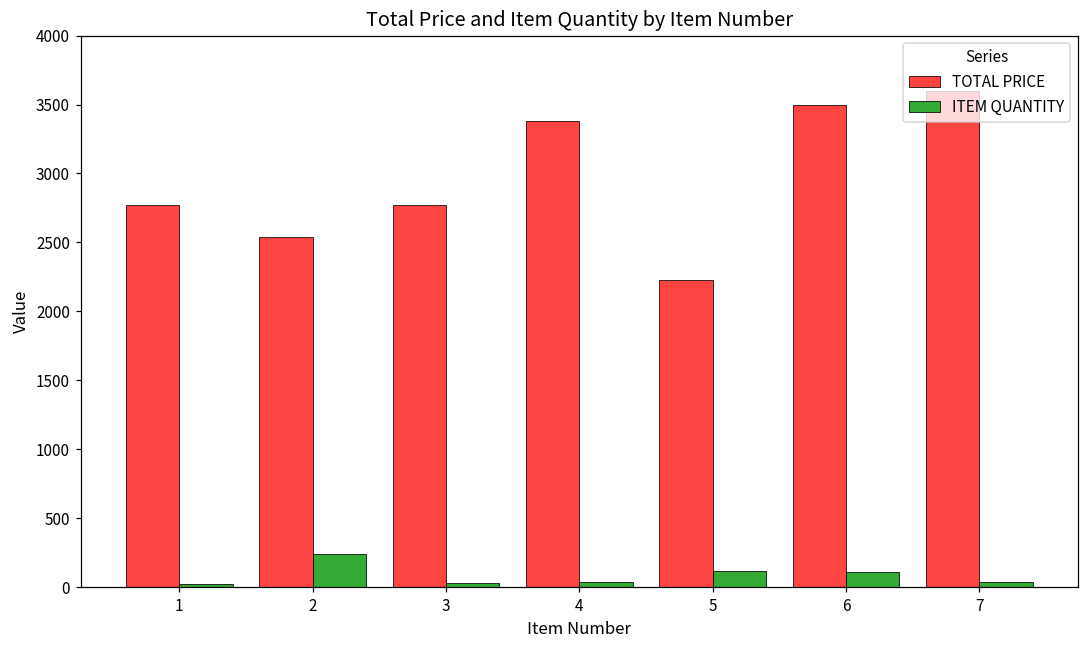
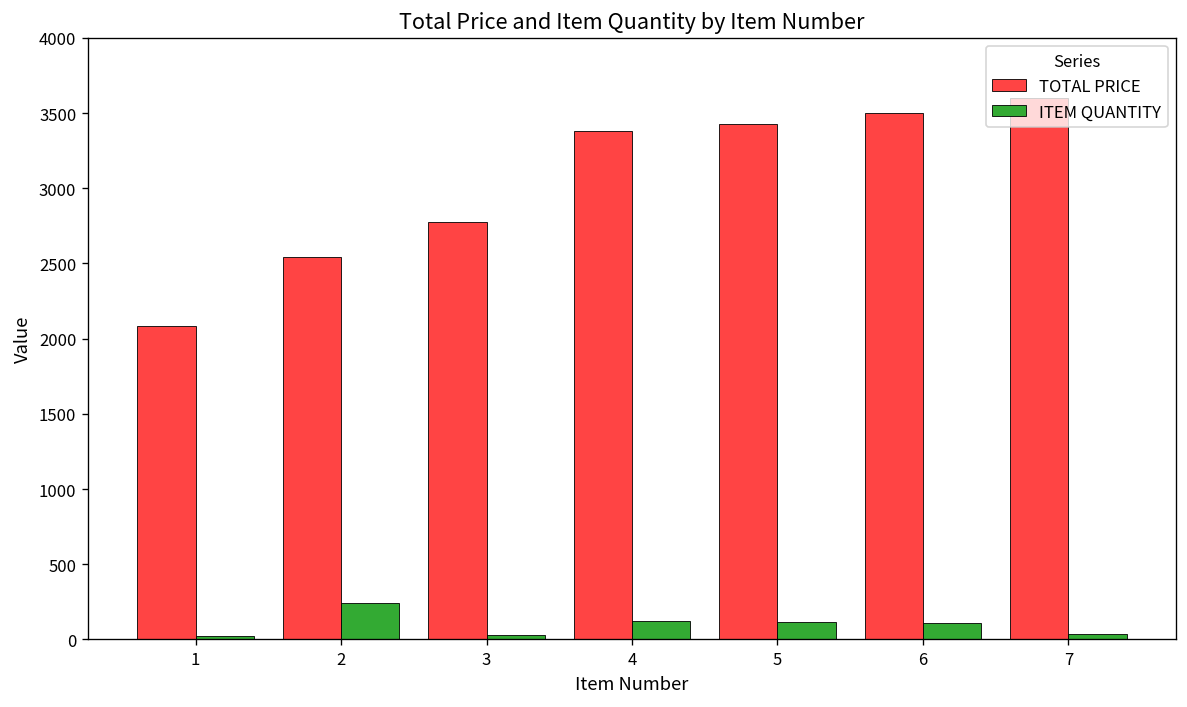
TOTAL PRICE, 1: 2770 -> 2080
ITEM QUANTITY, 4: 40 -> 120
TOTAL PRICE, 5: 2230 -> 3430
